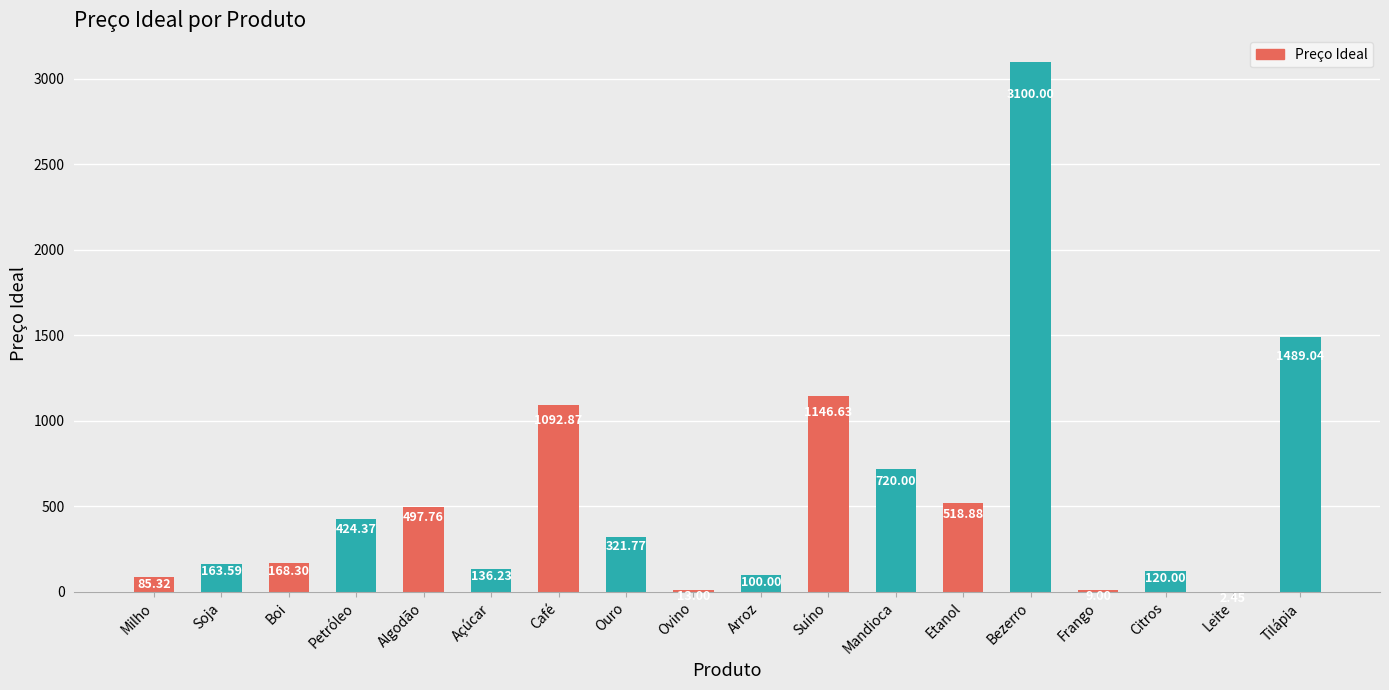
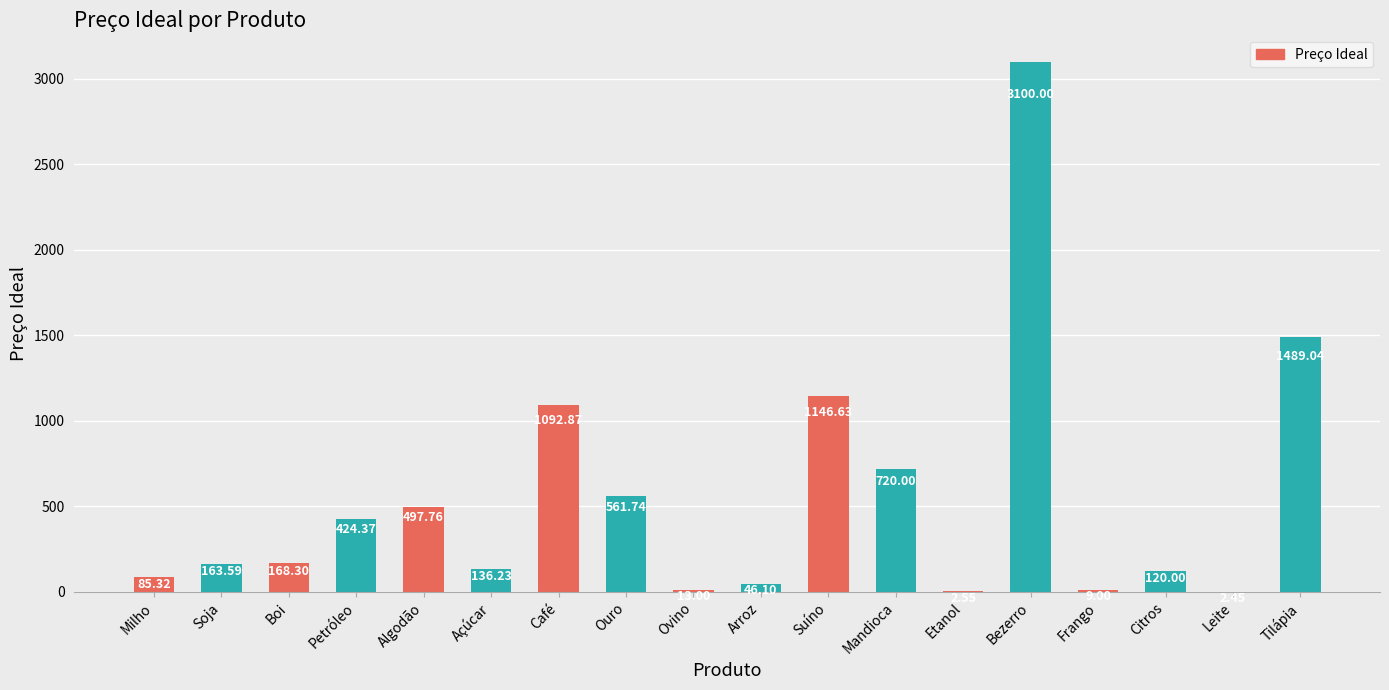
Ouro: 321.77 -> 561.74
Arroz: 100.00 -> 46.10
Etanol: 520 -> 0
